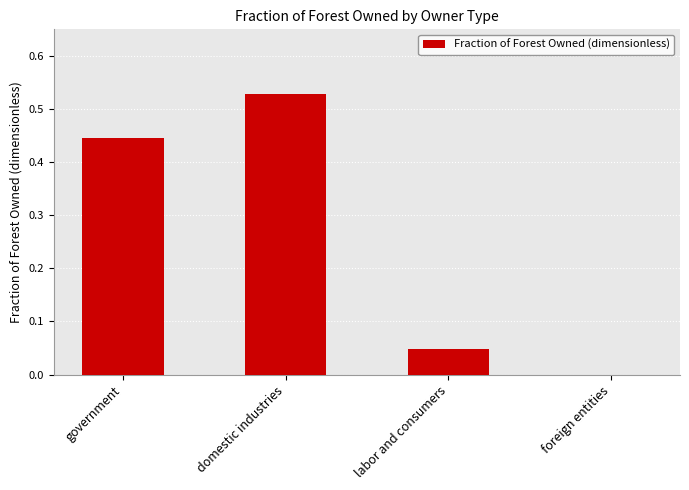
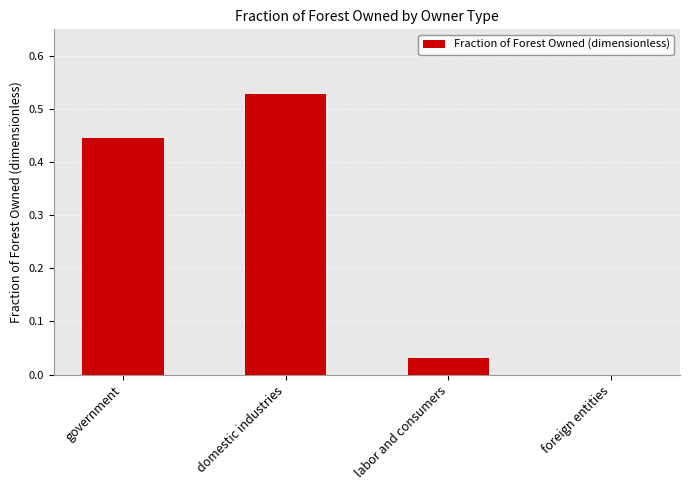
labor and consumers: 0.05 -> 0.03
